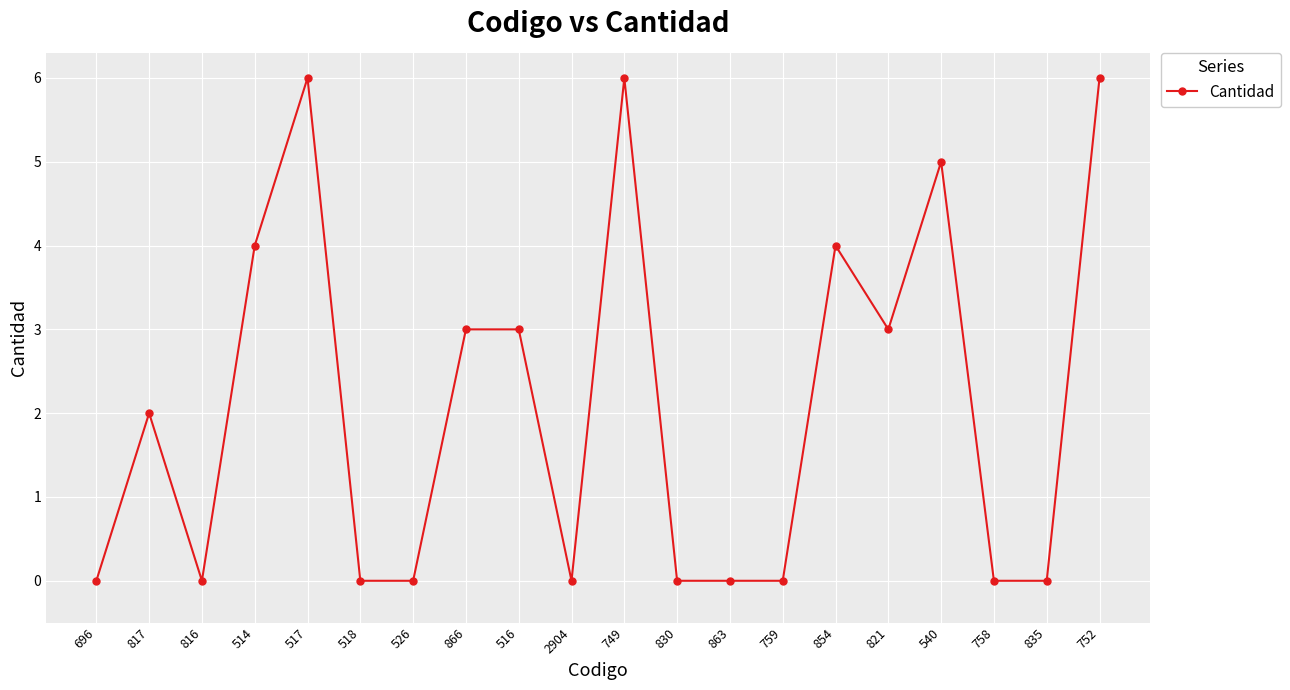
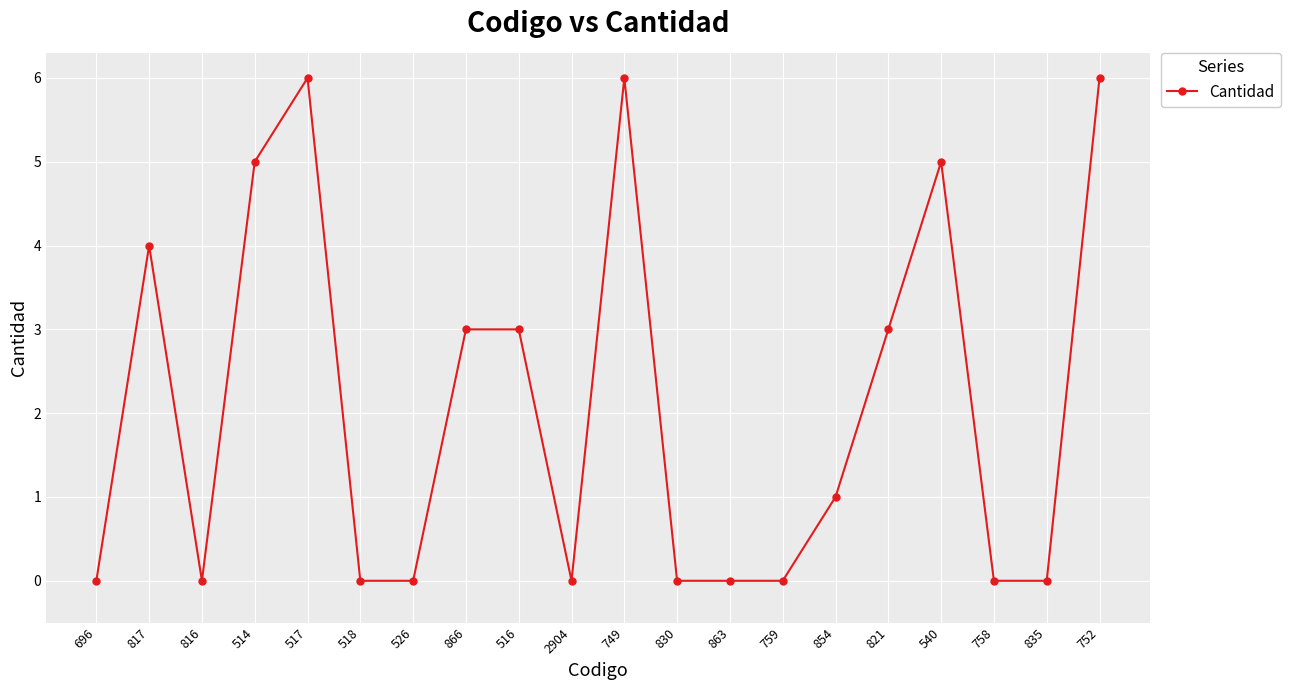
817: 2 -> 4
514: 4 -> 5
854: 4 -> 1
